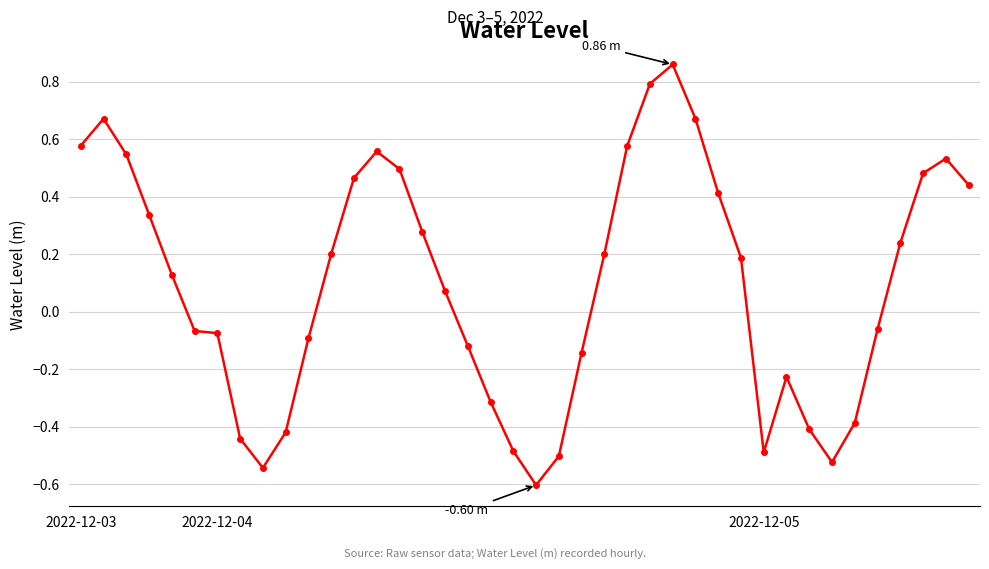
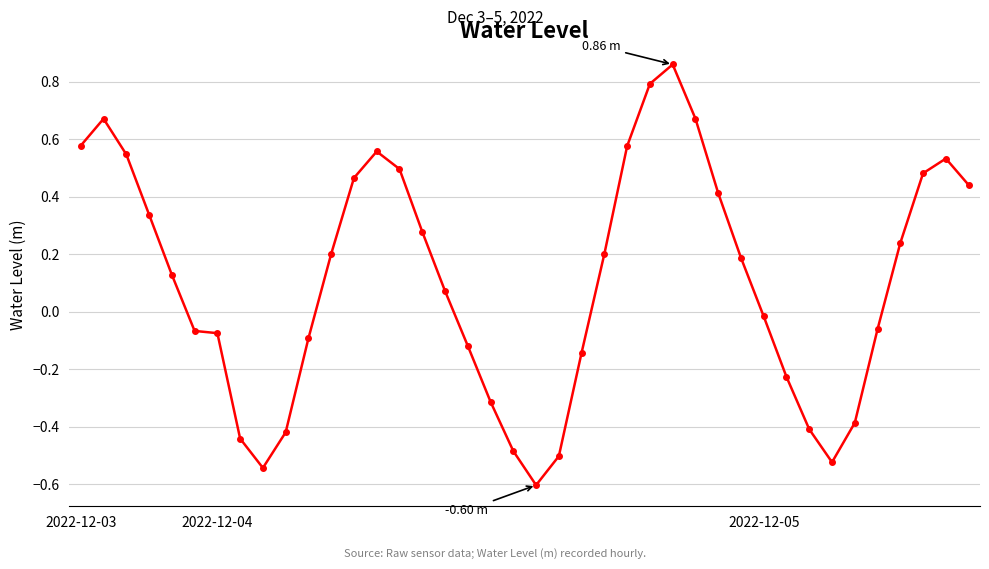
2022-12-05: -0.49 -> -0.02
